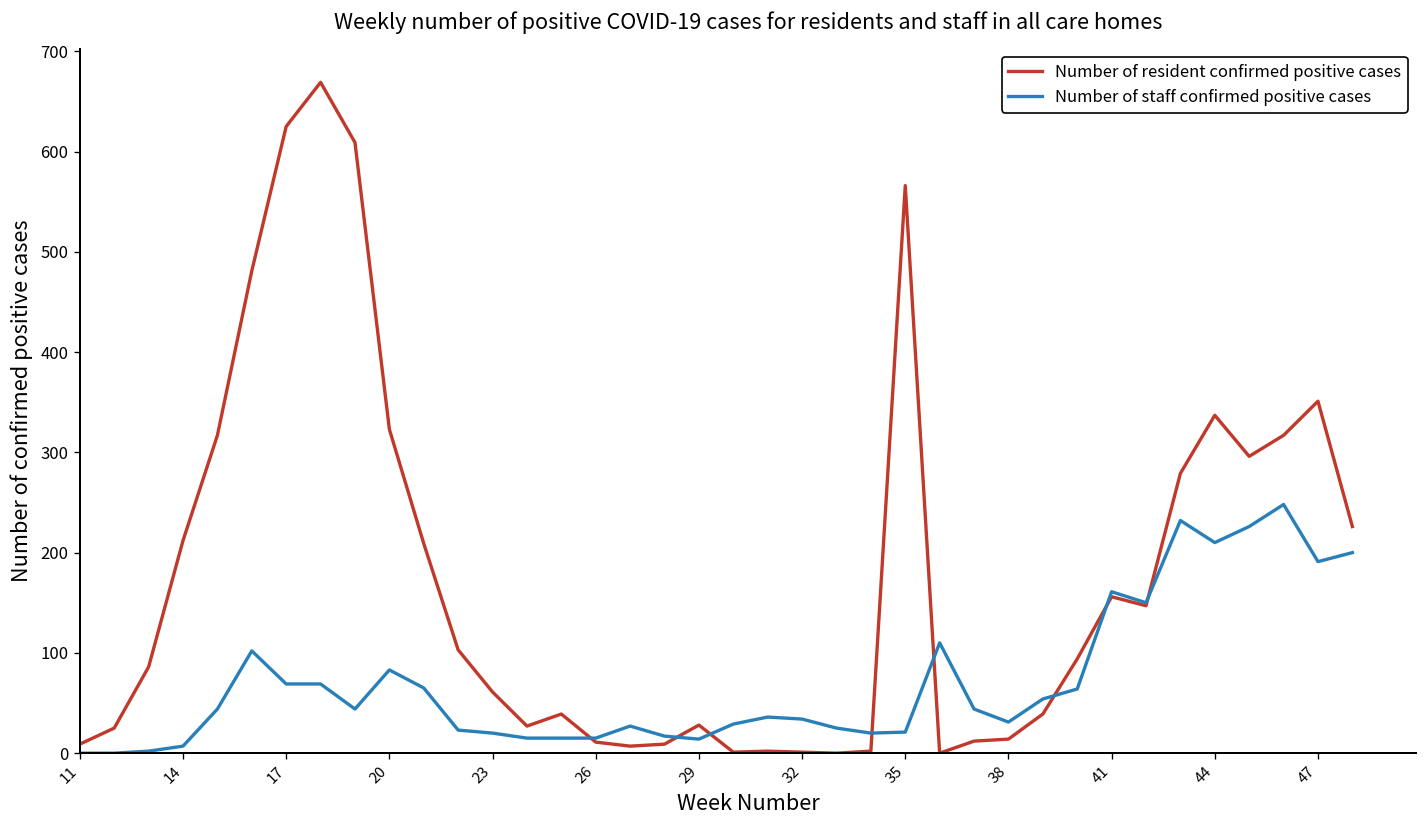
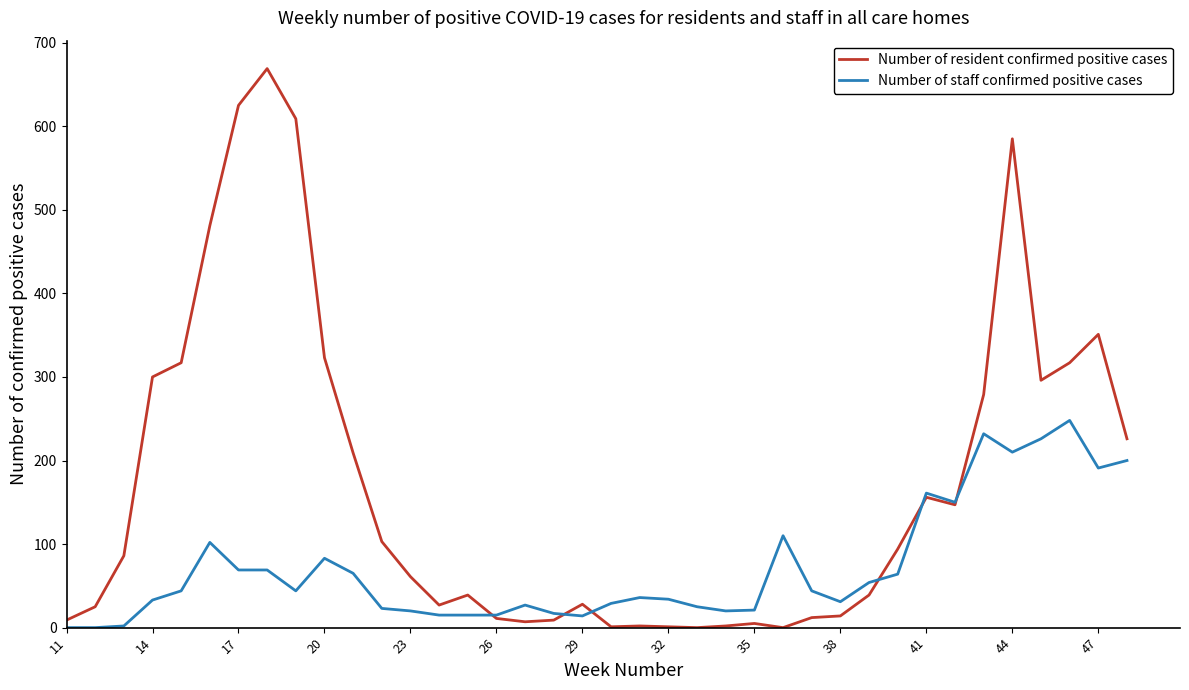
Number of resident confirmed positive cases, 14: 210 -> 300
Number of staff confirmed positive cases, 14: 10 -> 30
Number of resident confirmed positive cases, 35: 570 -> 10
Number of resident confirmed positive cases, 44: 340 -> 590
